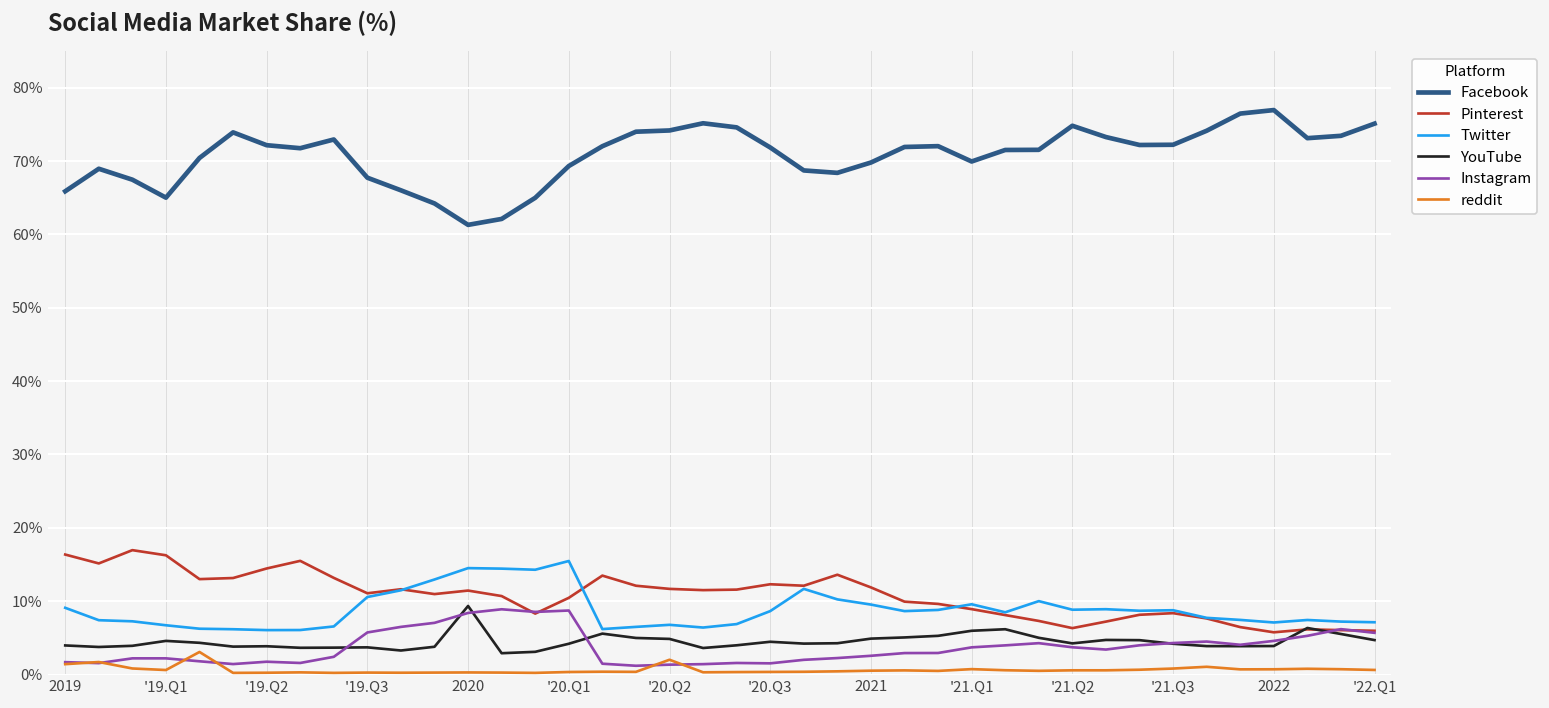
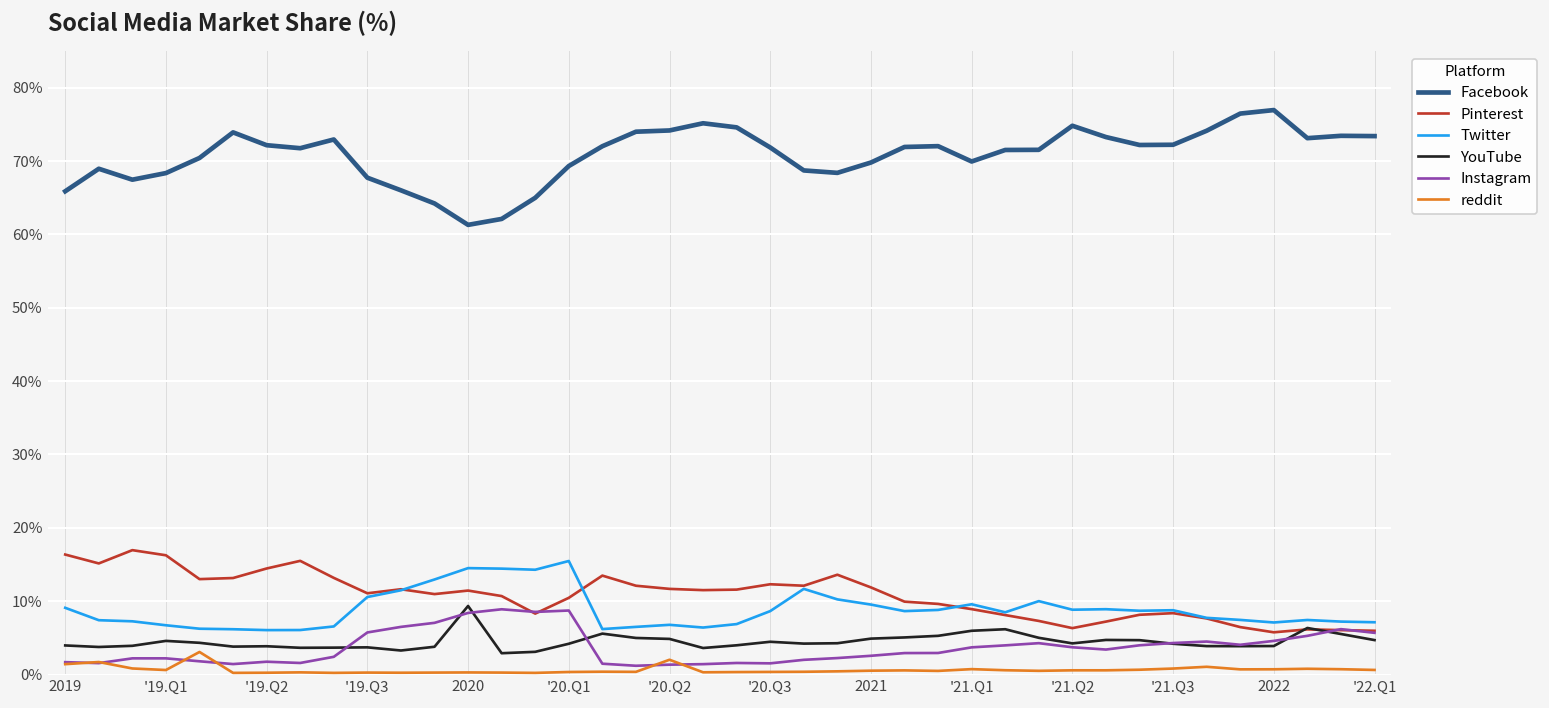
Facebook, '19.Q1: 65% -> 68%
Facebook, '22.Q1: 75% -> 73%
